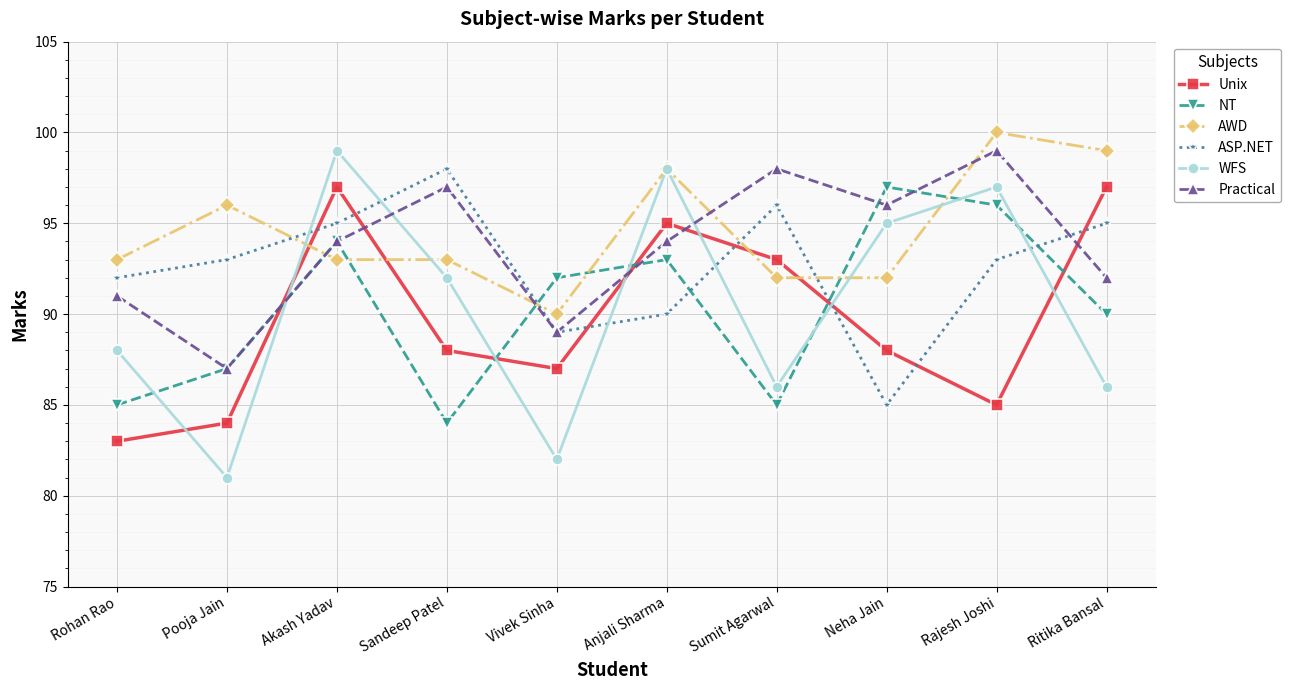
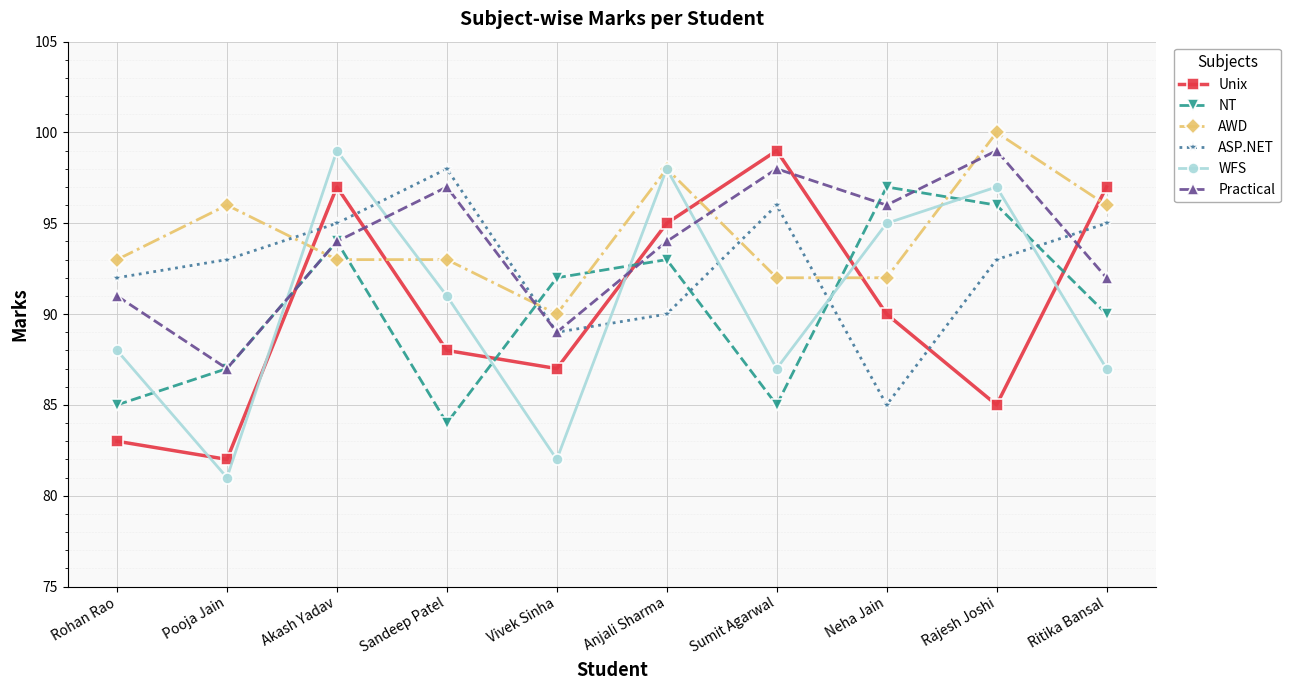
Unix, Pooja Jain: 84 -> 82
WFS, Sandeep Patel: 92 -> 91
Unix, Sumit Agarwal: 93 -> 99
WFS, Sumit Agarwal: 86 -> 87
Unix, Neha Jain: 88 -> 90
AWD, Ritika Bansal: 99 -> 96
WFS, Ritika Bansal: 86 -> 87
